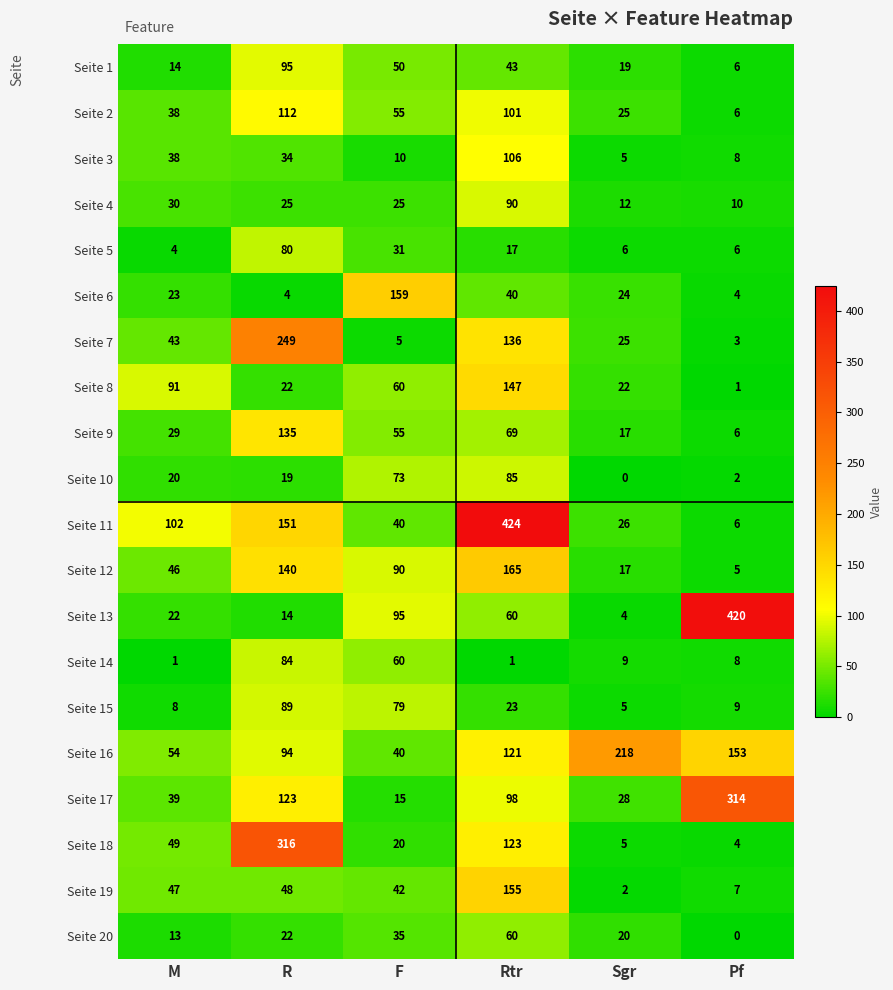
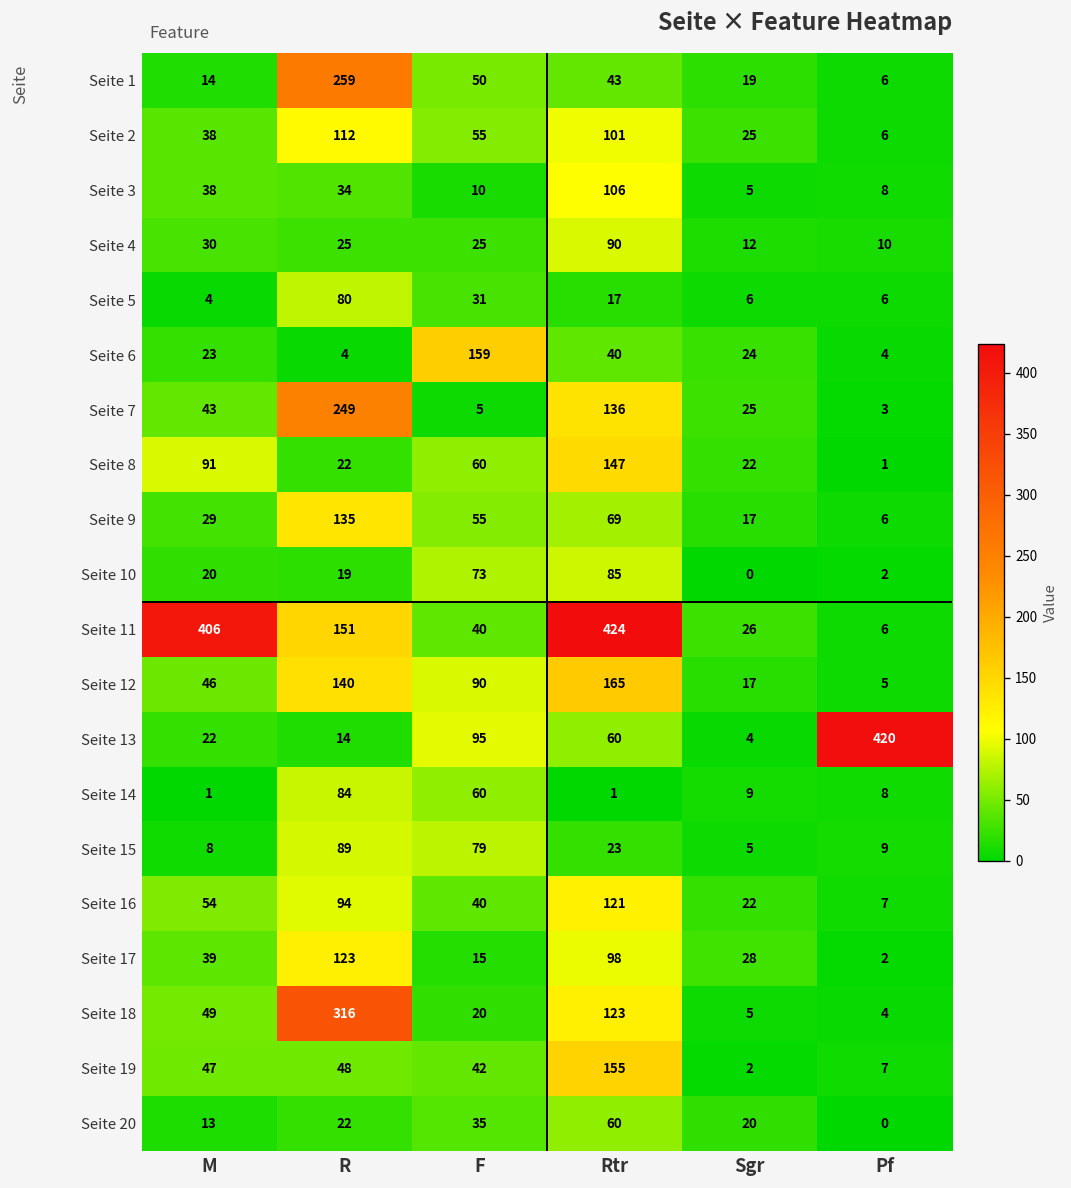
Seite 1, R: 95 -> 259
Seite 11, M: 102 -> 406
Seite 16, Sgr: 218 -> 22
Seite 16, Pf: 153 -> 7
Seite 17, Pf: 314 -> 2
